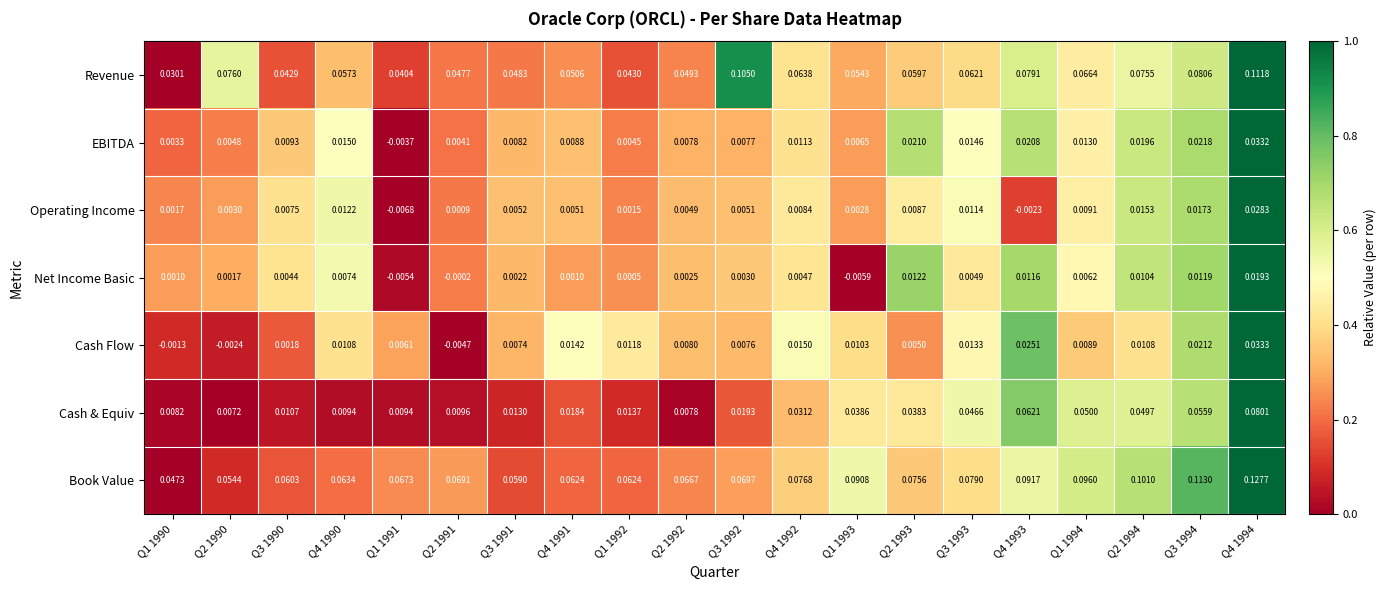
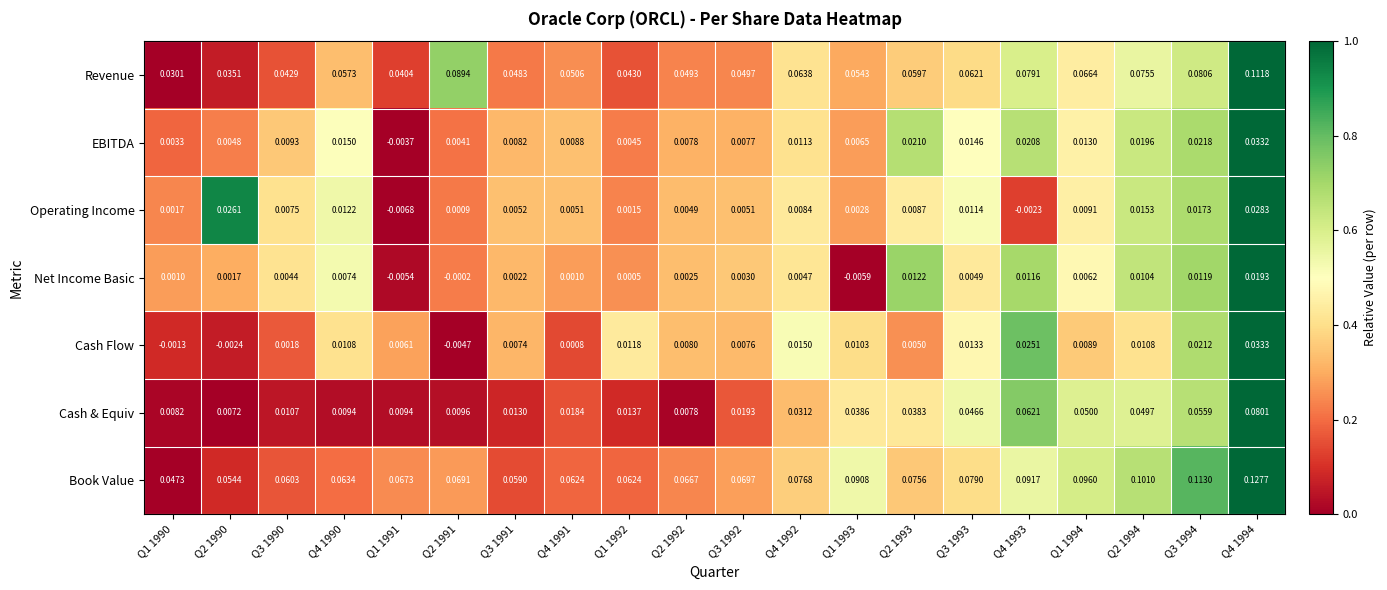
Revenue, Q2 1990: 0.0760 -> 0.0351
Revenue, Q2 1991: 0.0477 -> 0.0894
Revenue, Q3 1992: 0.1050 -> 0.0497
Operating Income, Q2 1990: 0.0030 -> 0.0261
Cash Flow, Q4 1991: 0.0142 -> 0.0008
